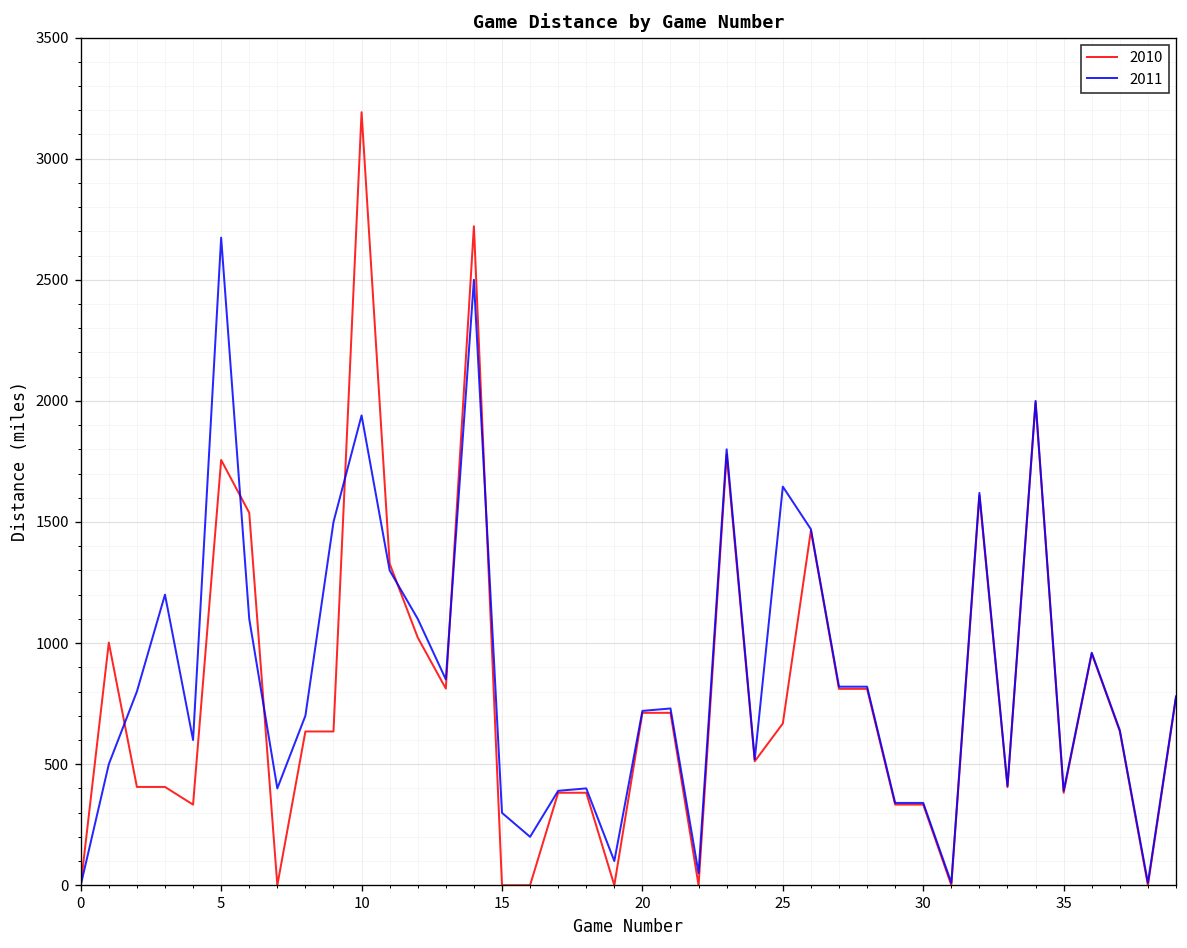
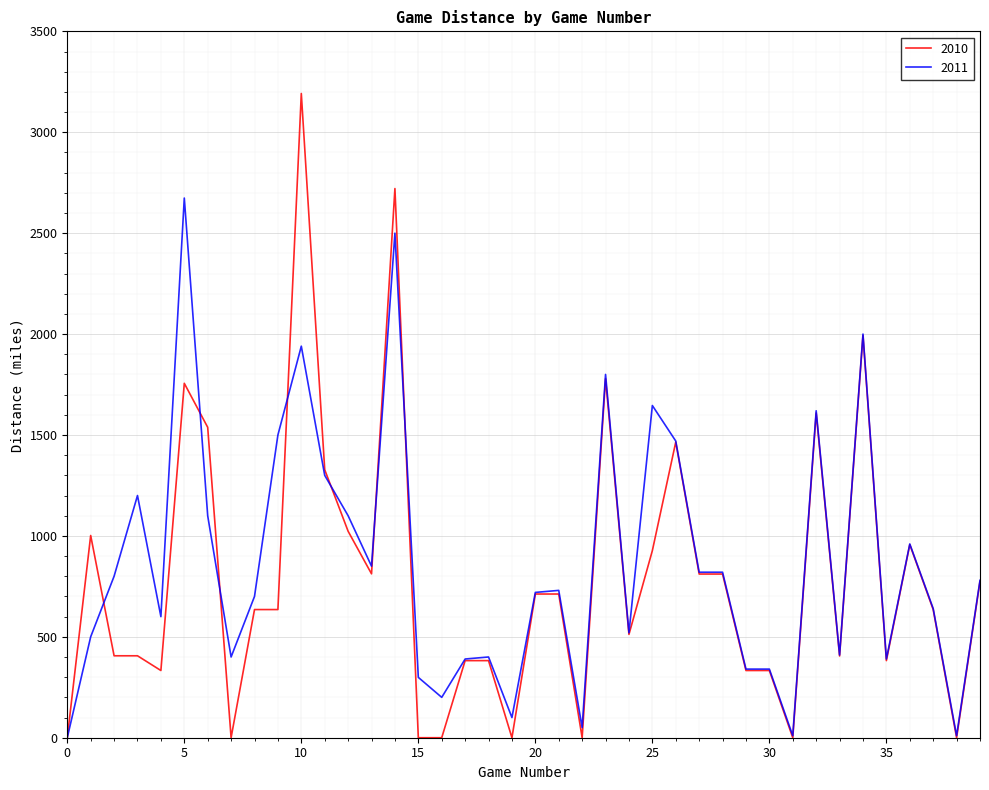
2010, 25: 670 -> 930
